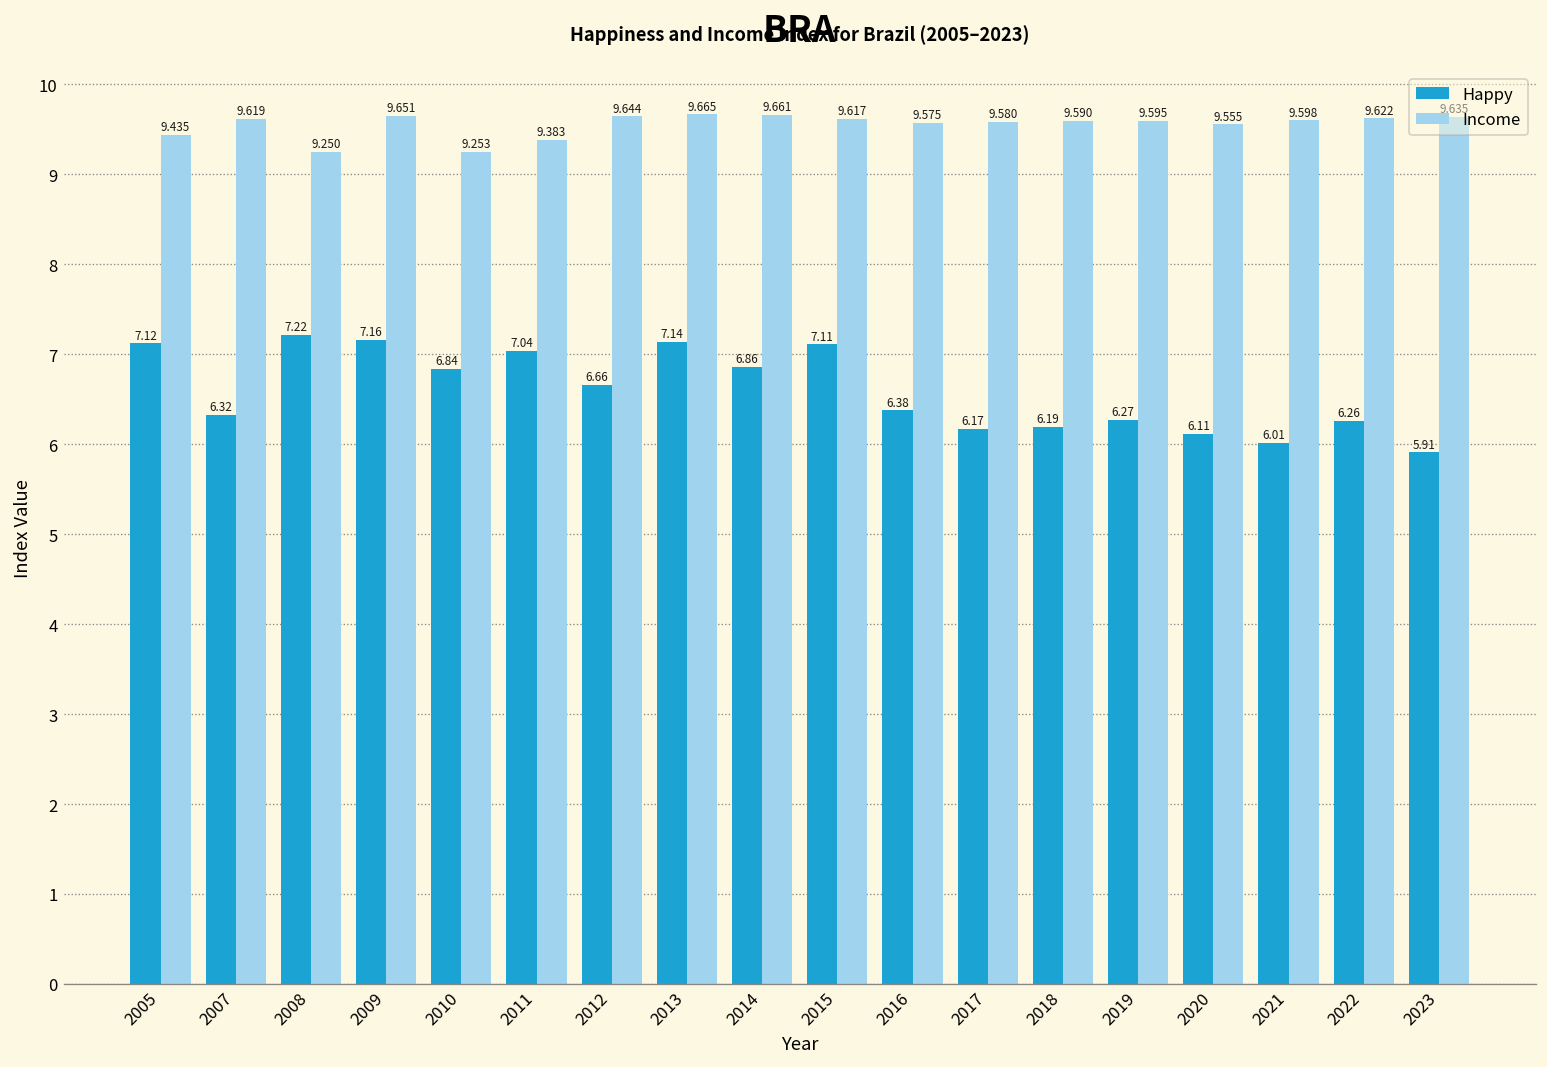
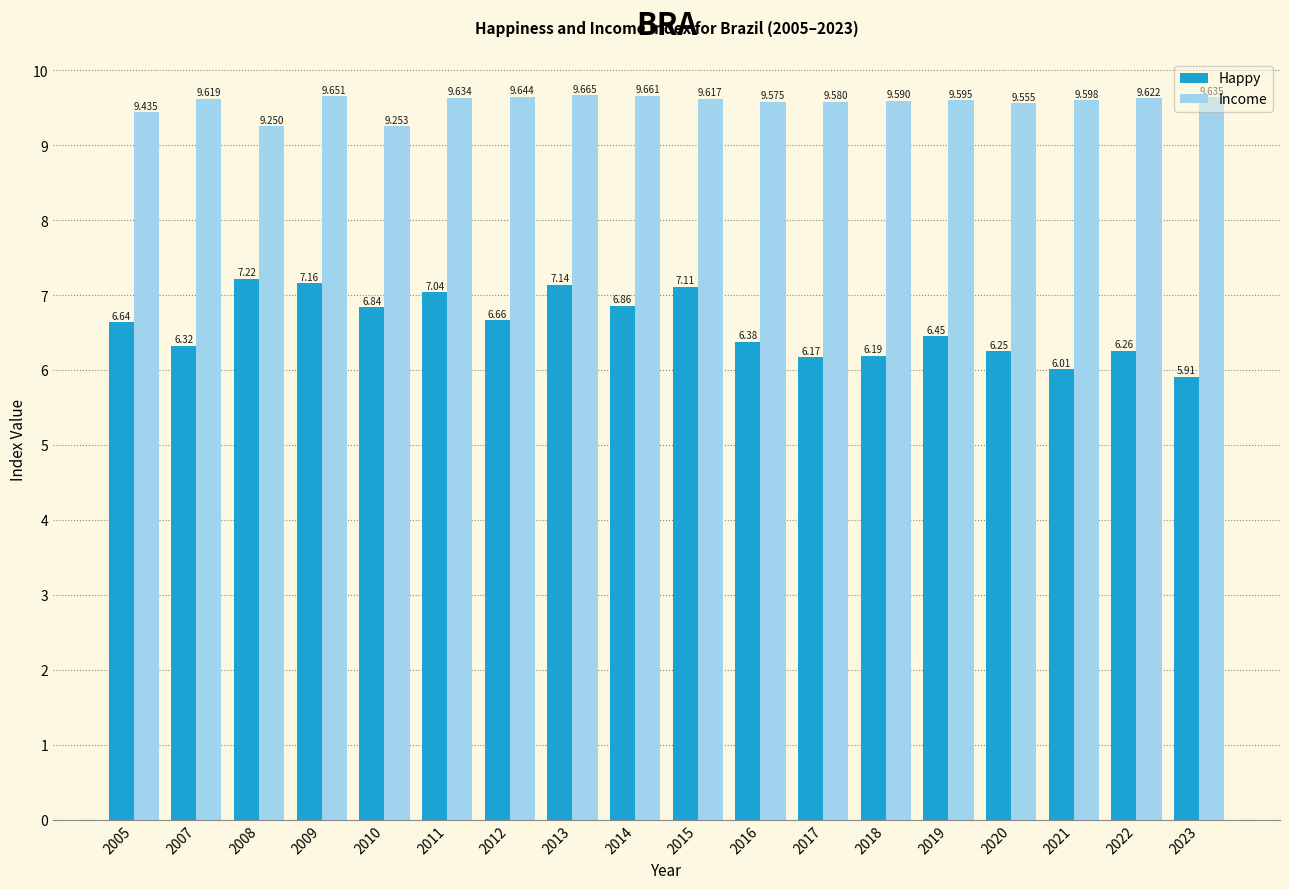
Happy, 2005: 7.12 -> 6.64
Income, 2011: 9.383 -> 9.634
Happy, 2019: 6.27 -> 6.45
Happy, 2020: 6.11 -> 6.25
